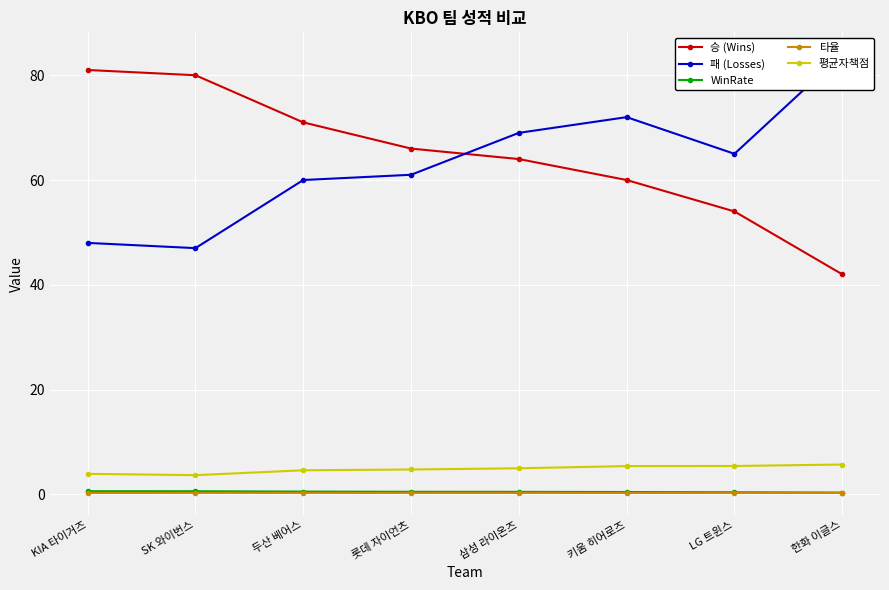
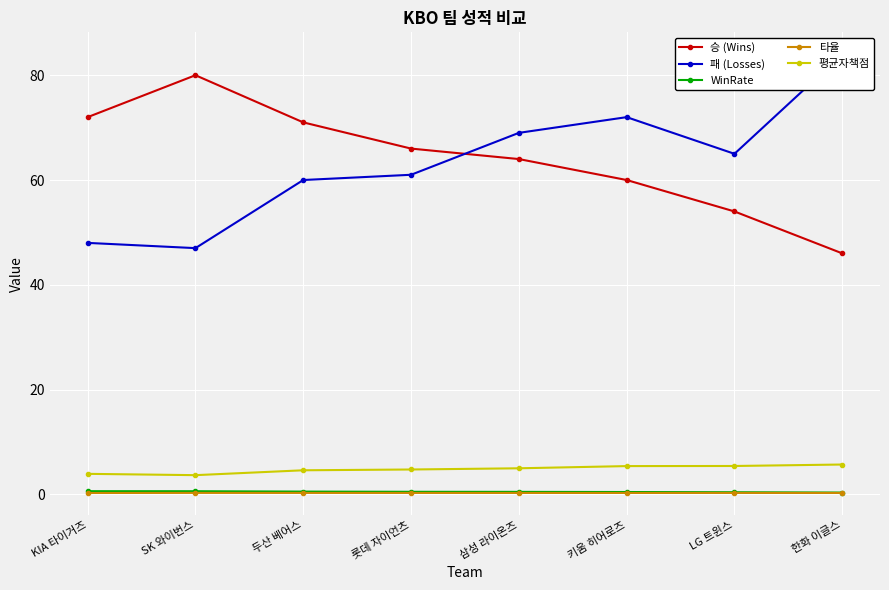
승 (Wins), KIA 타이거즈: 81 -> 72
승 (Wins), 한화 이글스: 42 -> 46
